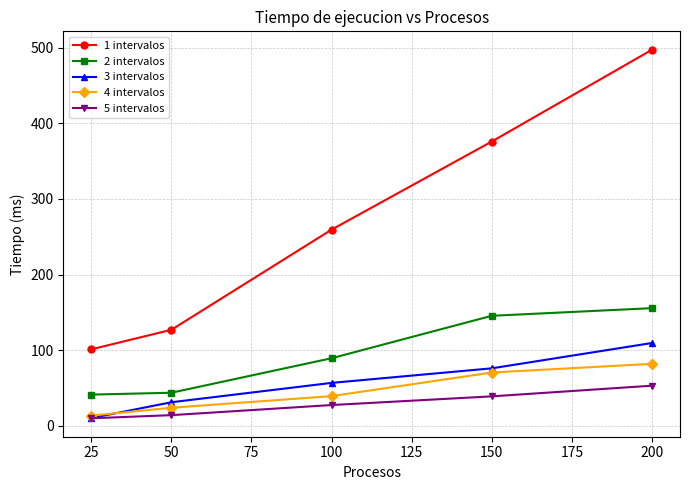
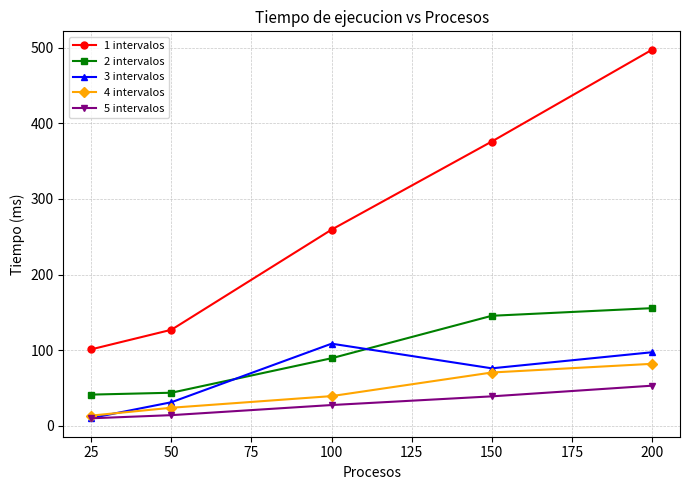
3 intervalos, 100: 60 -> 110
3 intervalos, 200: 110 -> 100
